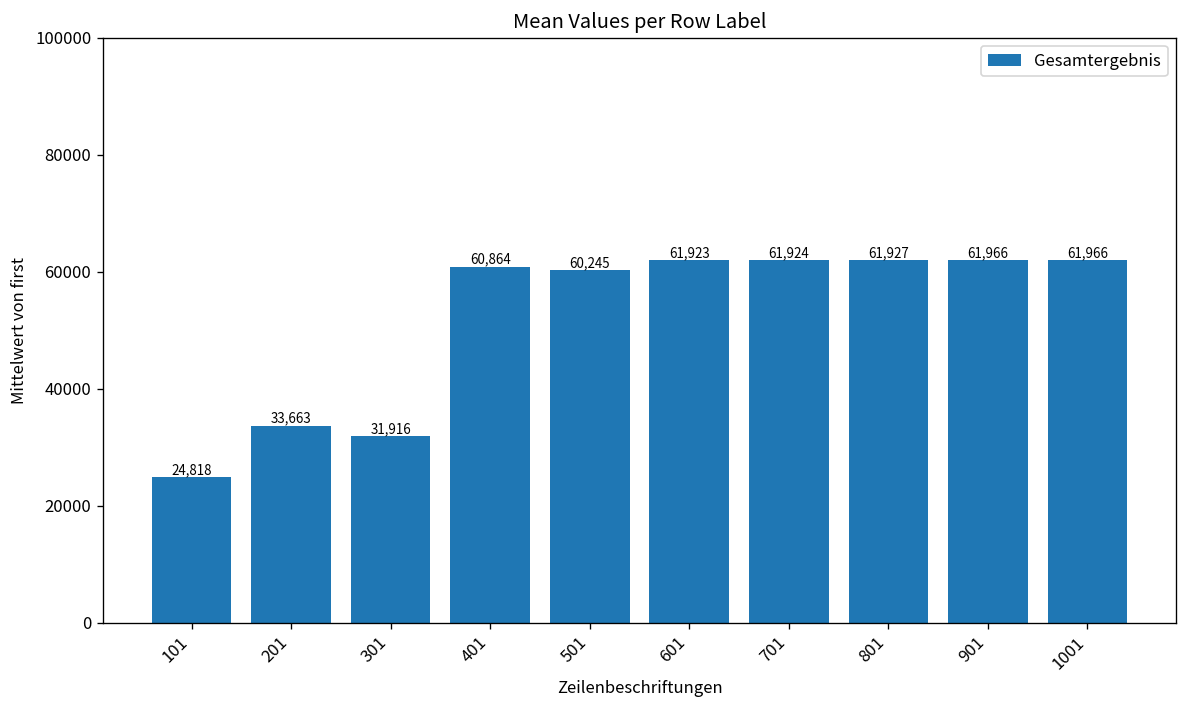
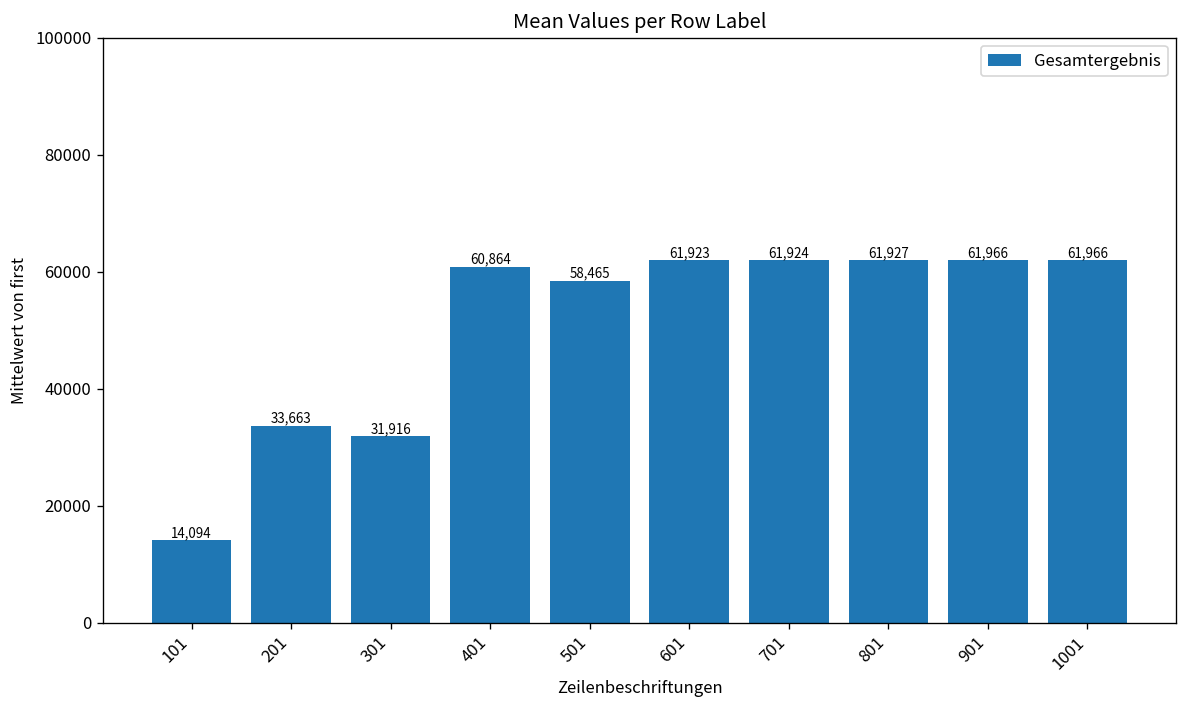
101: 24,818 -> 14,094
501: 60,245 -> 58,465
